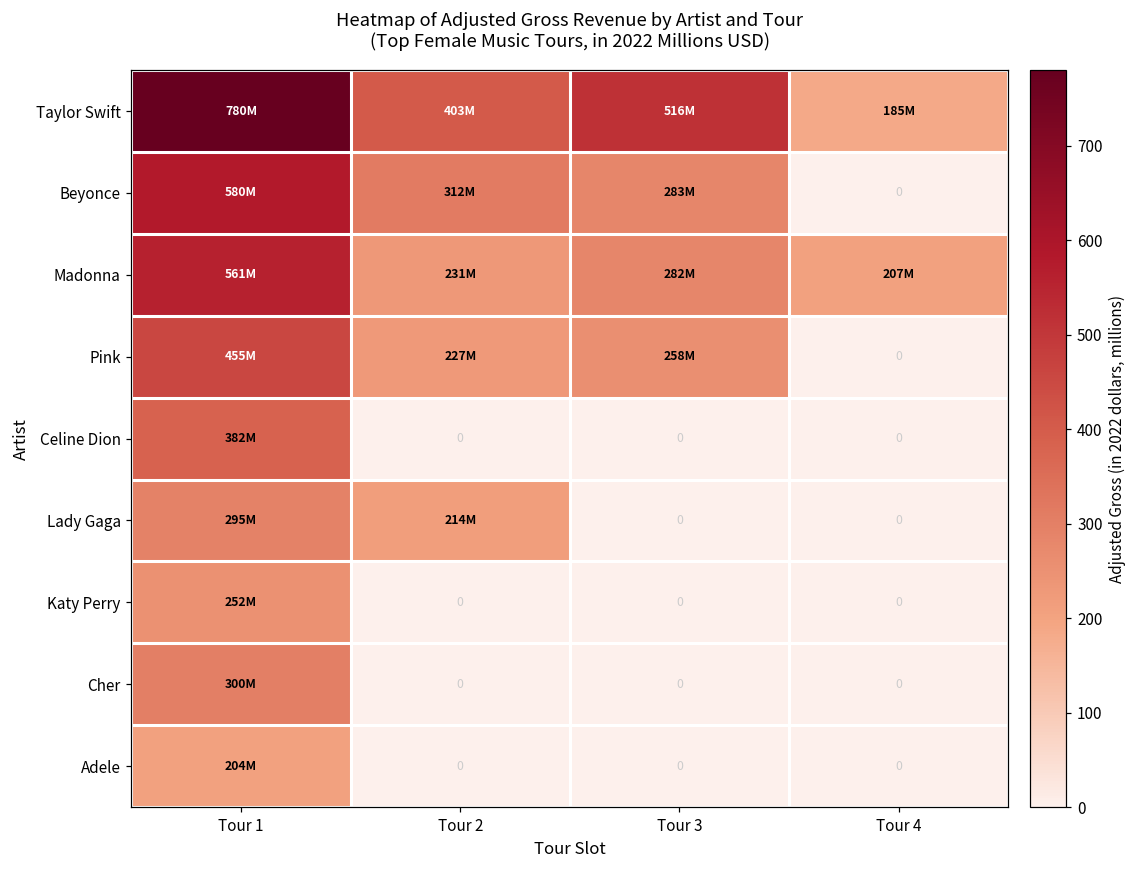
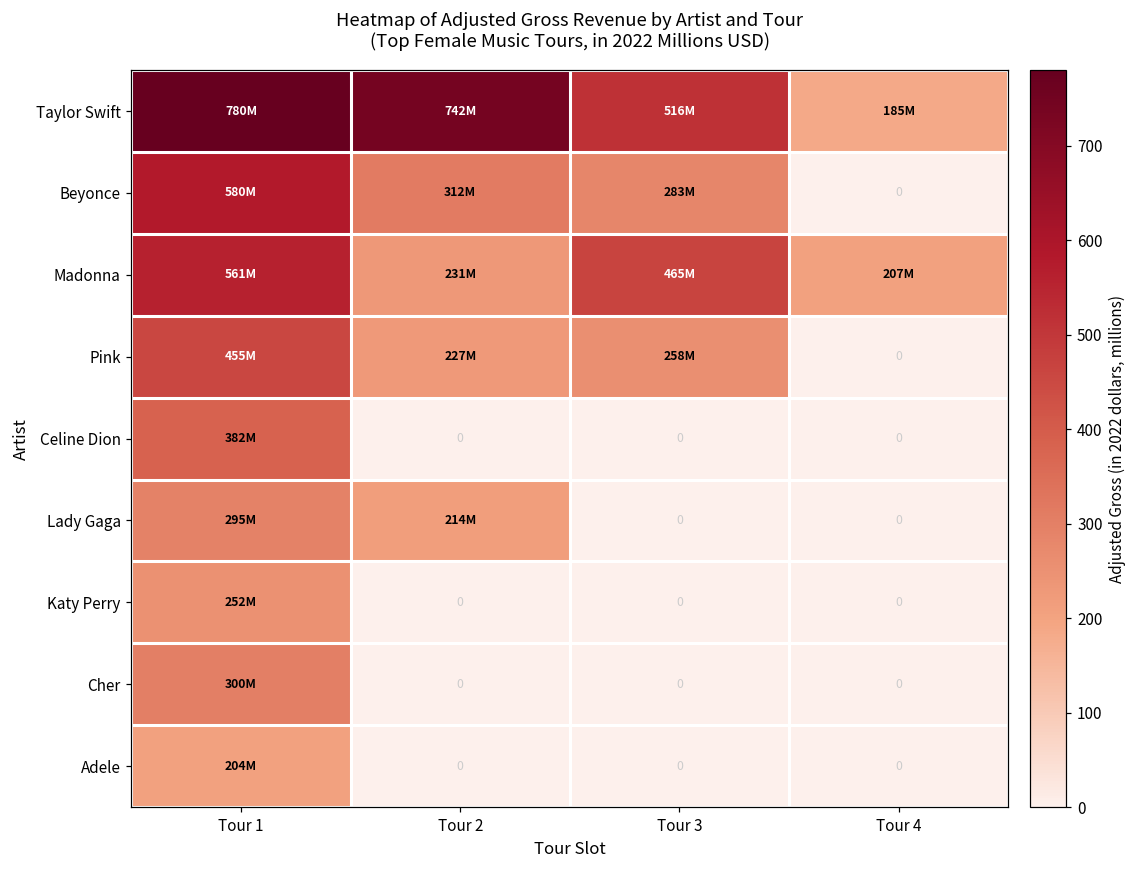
Taylor Swift, Tour 2: 403M -> 742M
Madonna, Tour 3: 282M -> 465M
